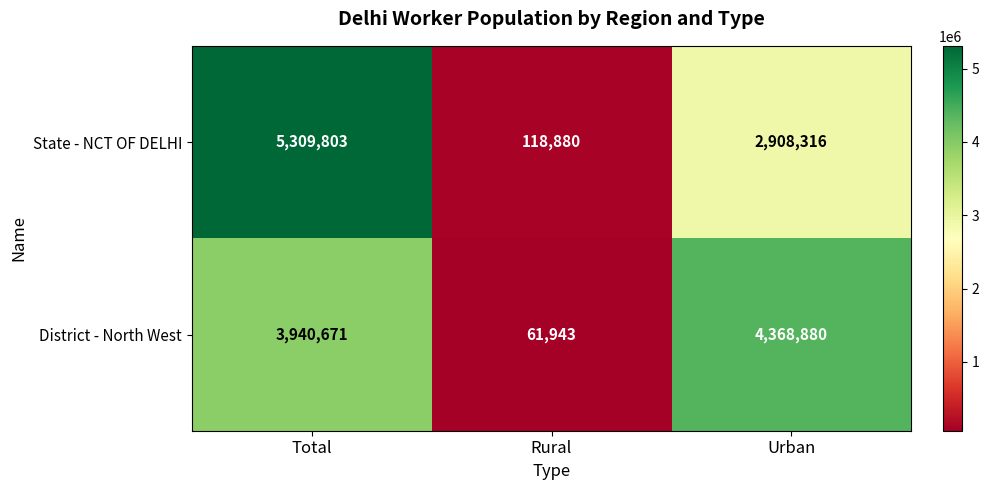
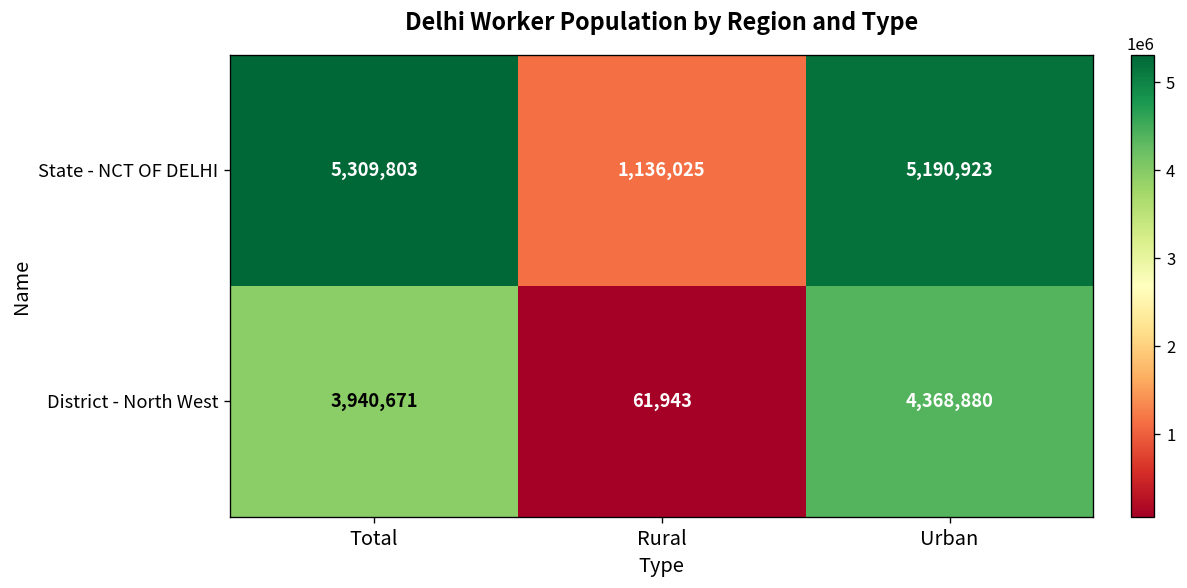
State - NCT OF DELHI, Rural: 118,880 -> 1,136,025
State - NCT OF DELHI, Urban: 2,908,316 -> 5,190,923
